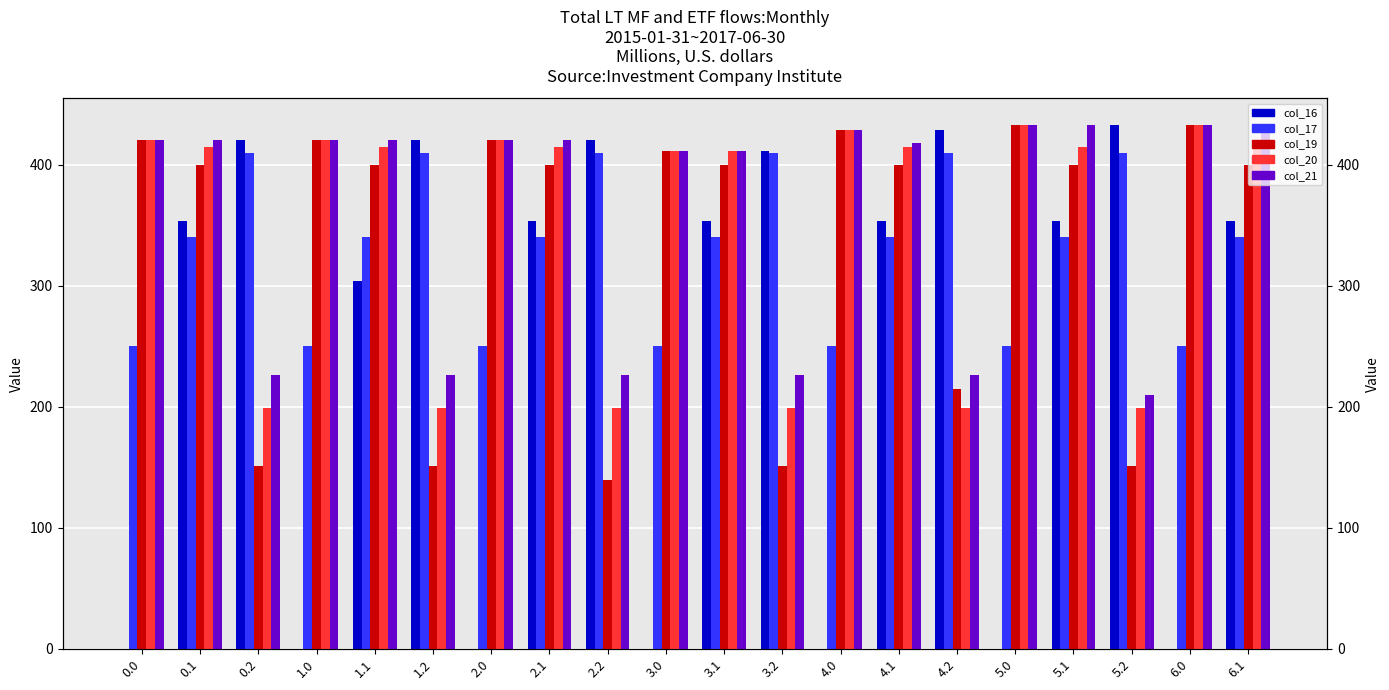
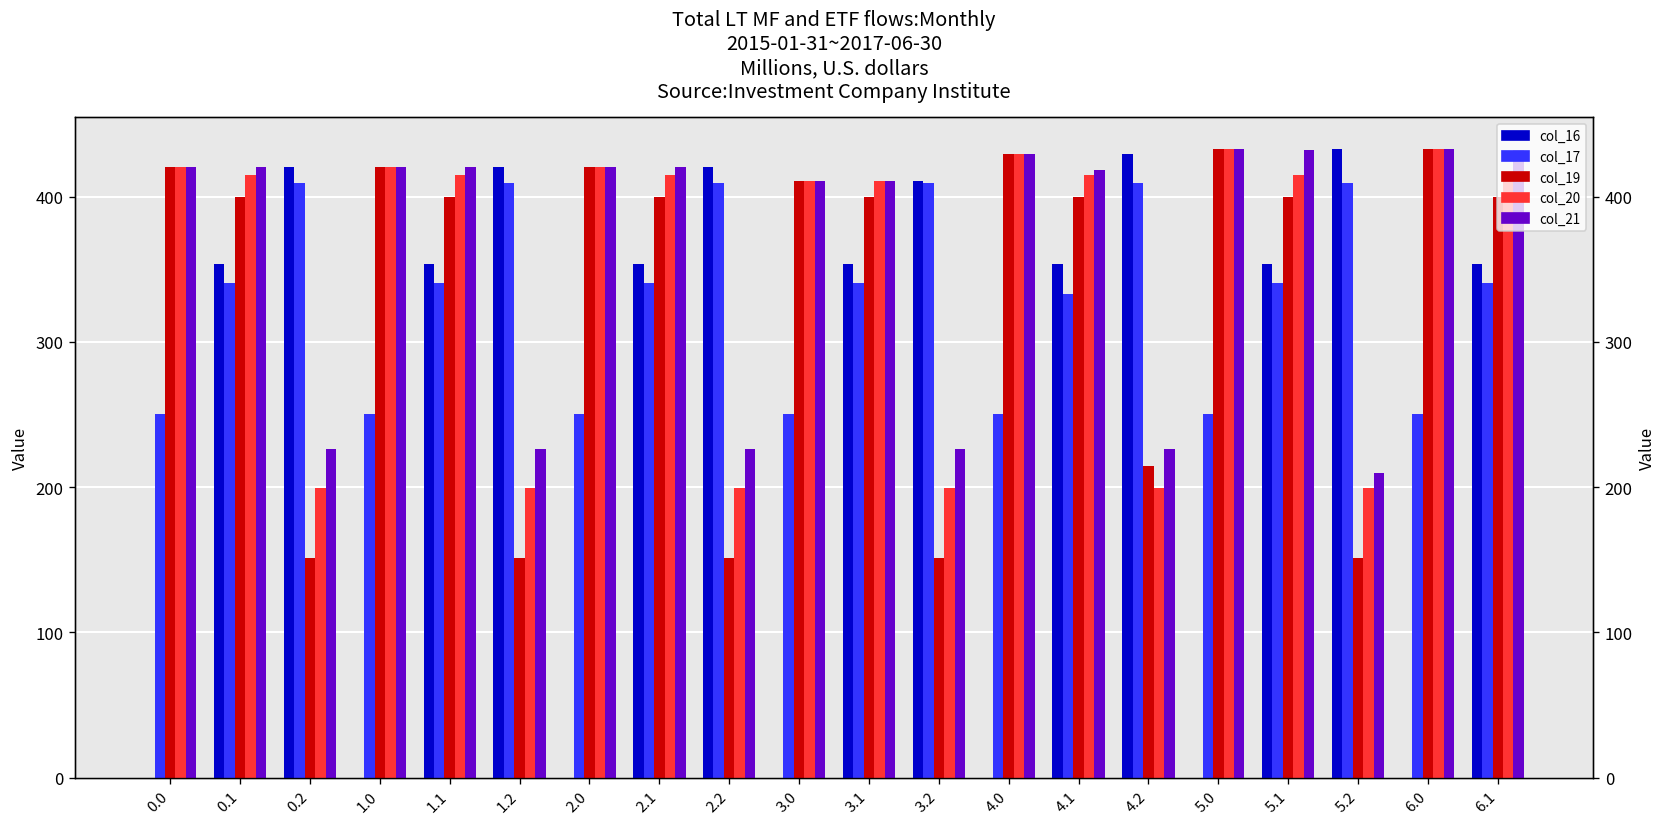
col_16, 1.1: 304 -> 354
col_19, 2.2: 140 -> 151
col_17, 4.1: 340 -> 333
